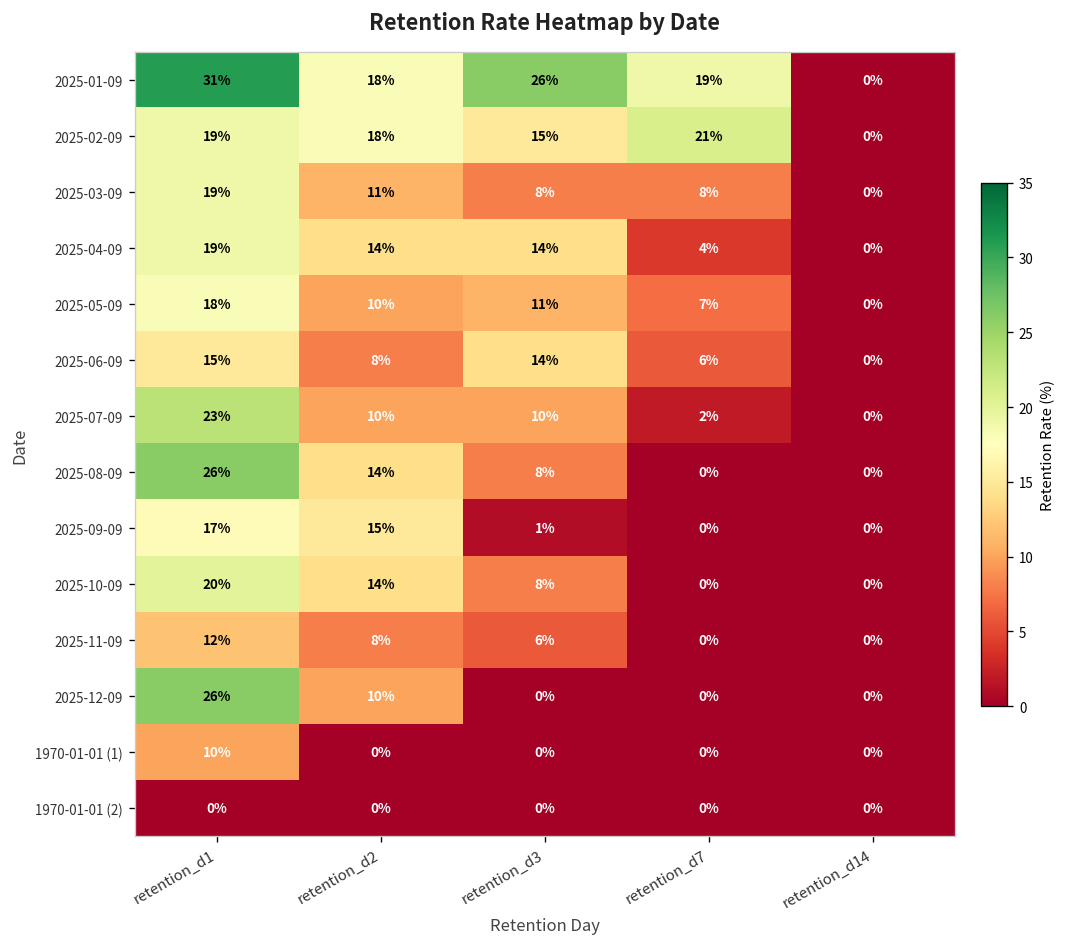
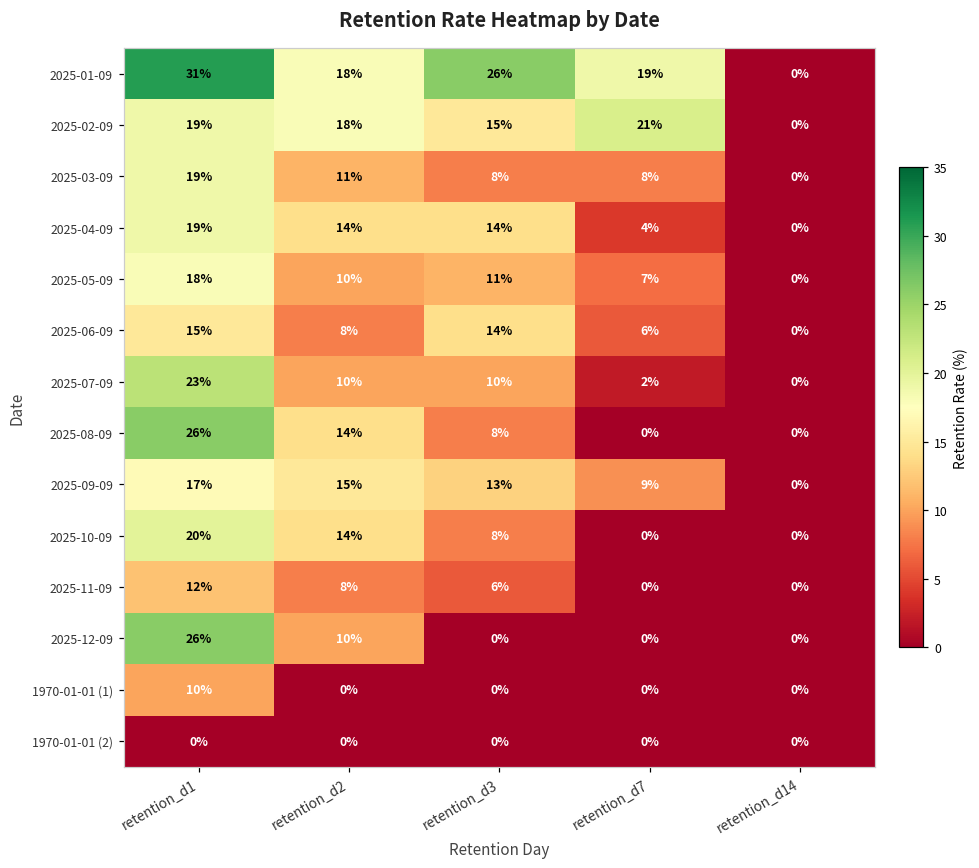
2025-09-09, retention_d3: 1% -> 13%
2025-09-09, retention_d7: 0% -> 9%
